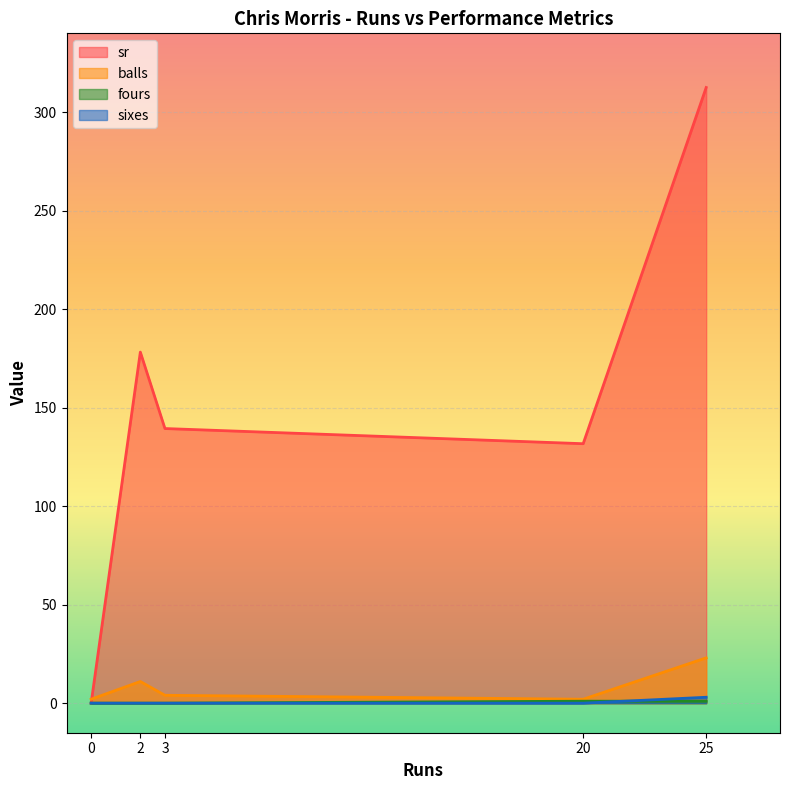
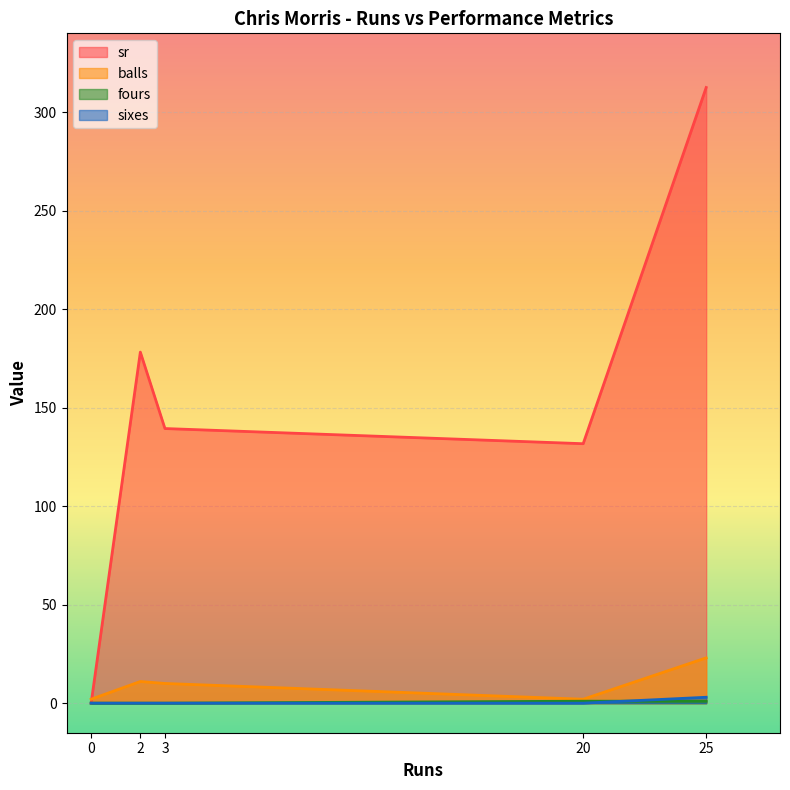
balls, 3: 4 -> 10
